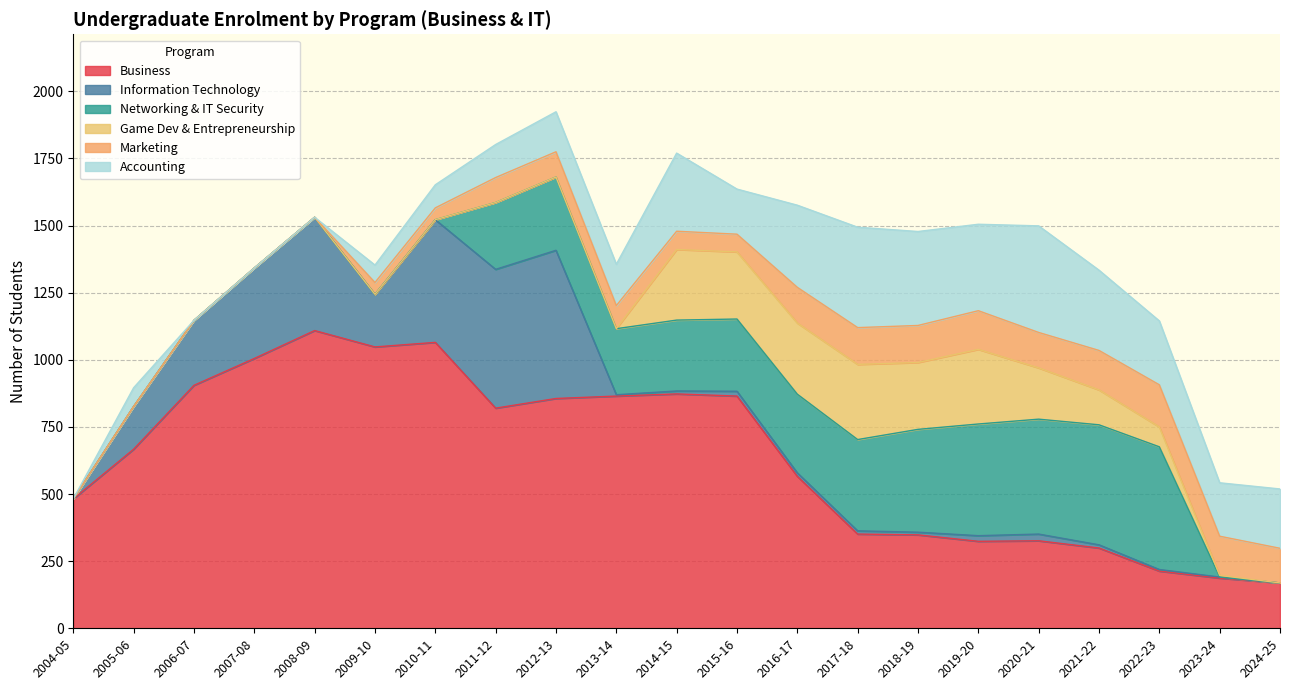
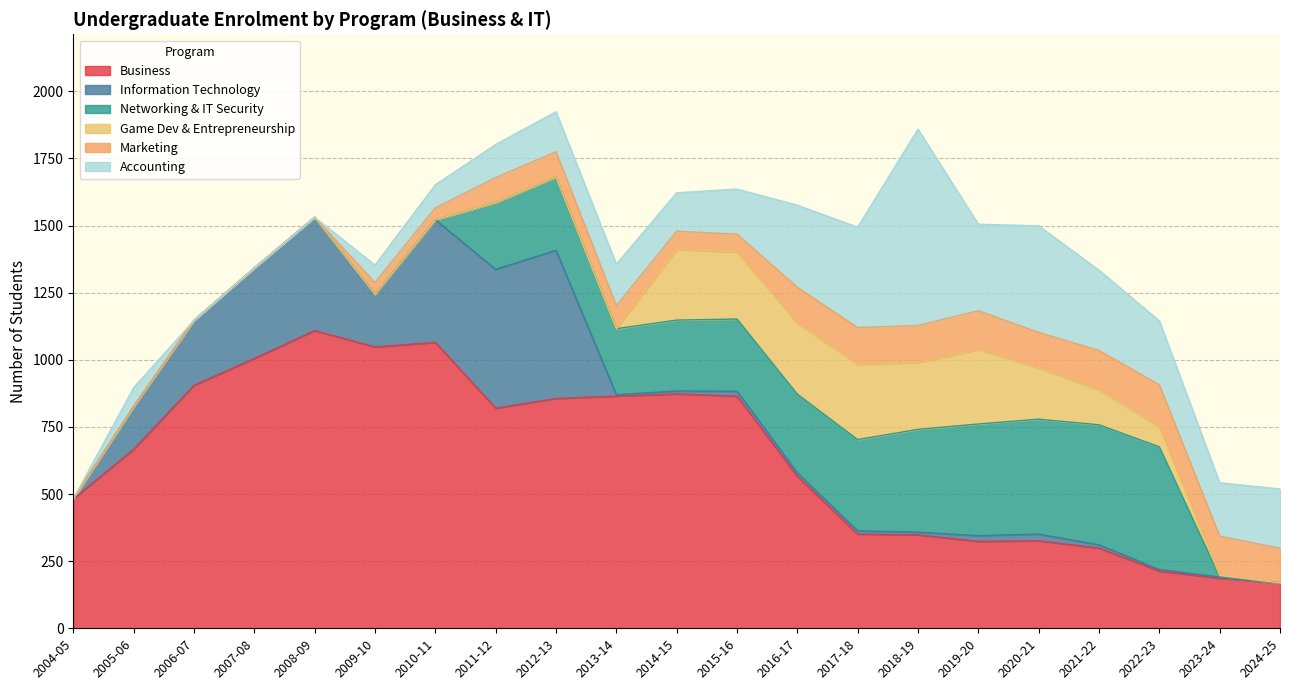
Accounting, 2014-15: 290 -> 140
Accounting, 2018-19: 350 -> 730
